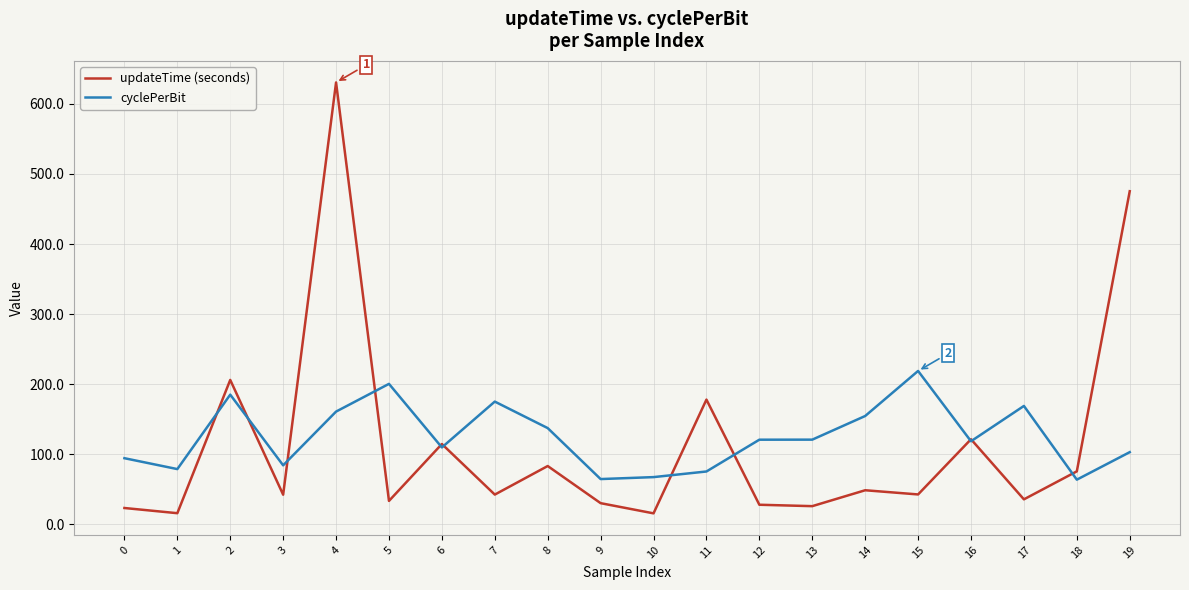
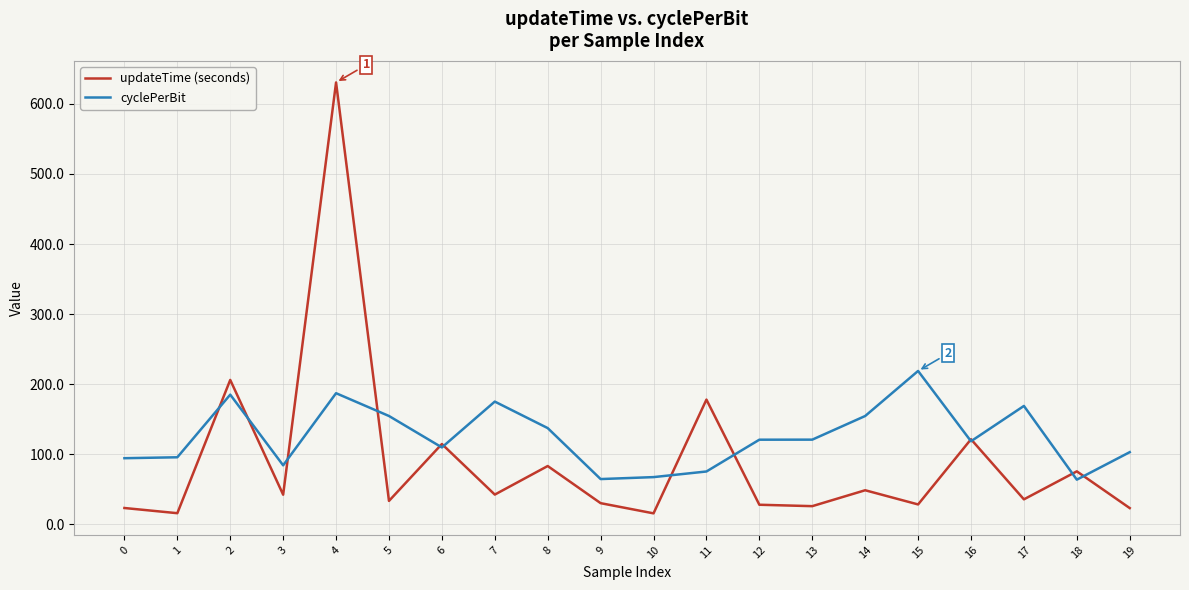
cyclePerBit, 1: 80 -> 100
cyclePerBit, 4: 160 -> 190
cyclePerBit, 5: 200 -> 150
updateTime (seconds), 15: 40 -> 30
updateTime (seconds), 19: 480 -> 20
